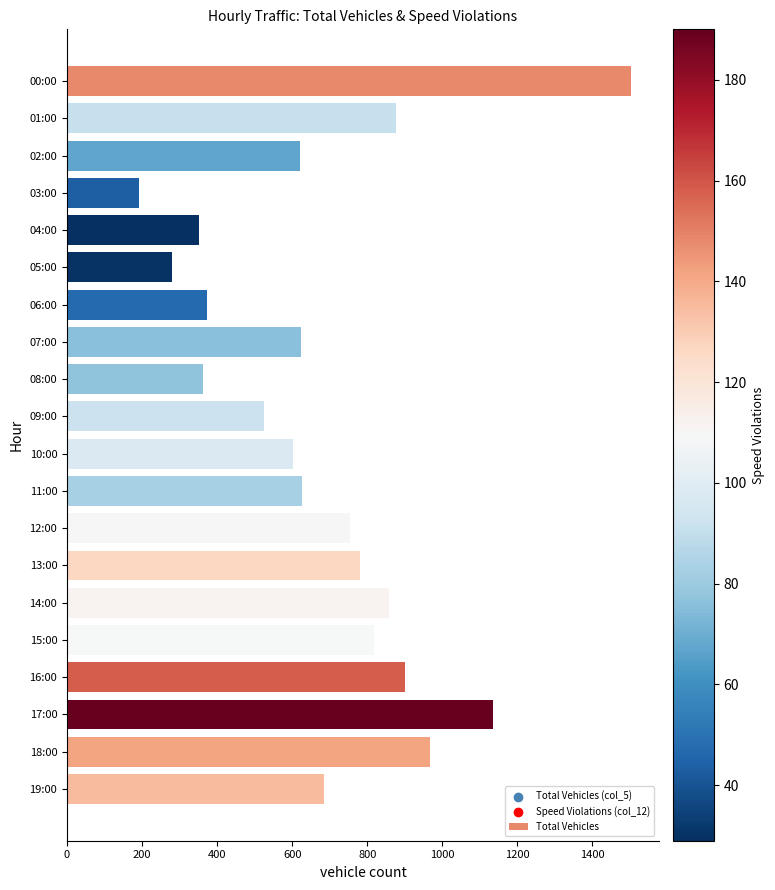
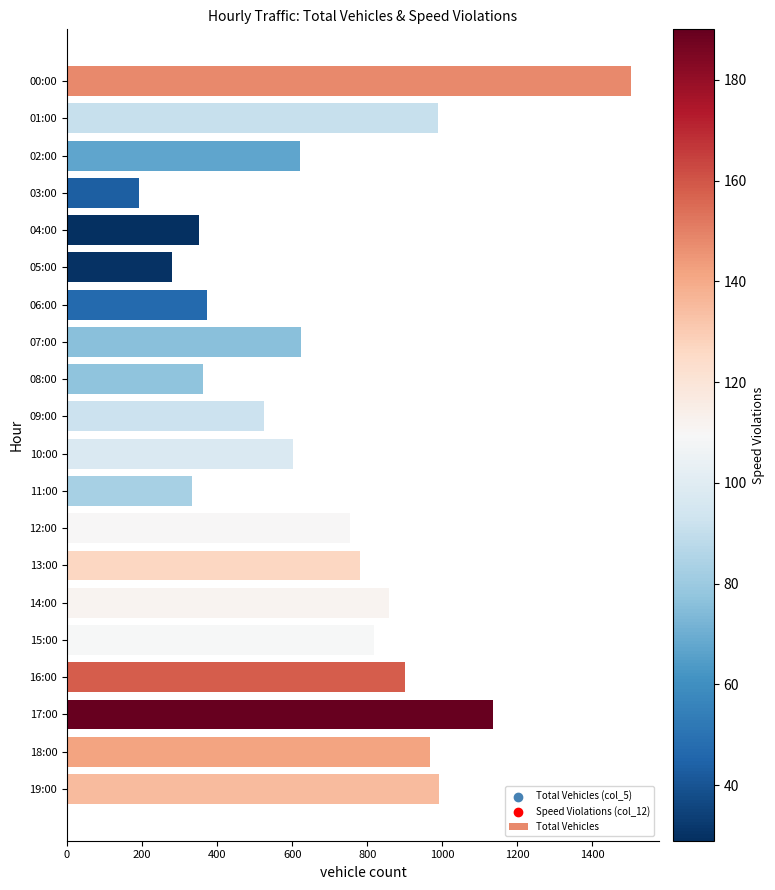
01:00: 880 -> 990
11:00: 630 -> 330
19:00: 690 -> 990
